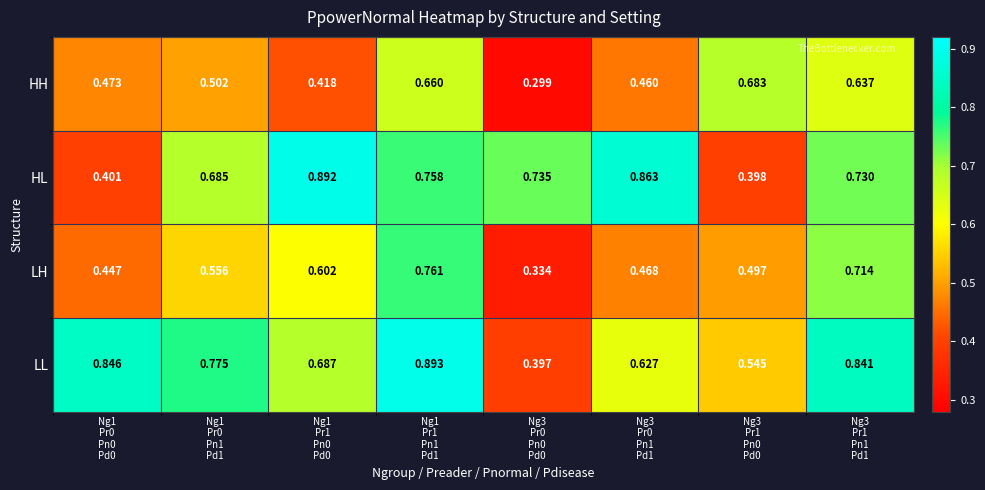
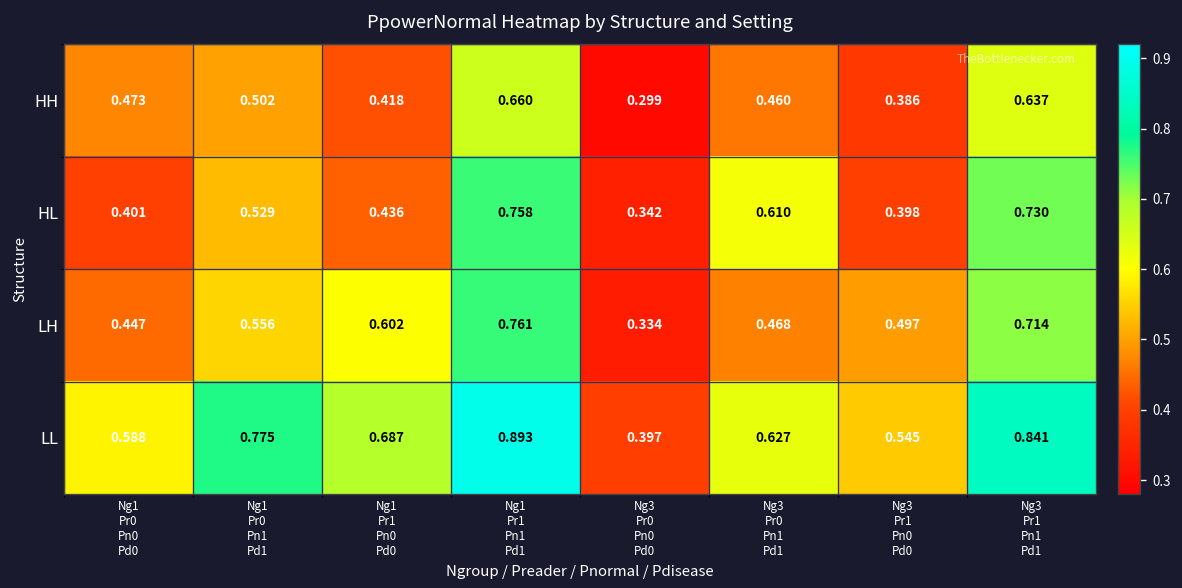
HH, Ng3 Pr1 Pn0 Pd0: 0.683 -> 0.386
HL, Ng1 Pr0 Pn1 Pd1: 0.685 -> 0.529
HL, Ng1 Pr1 Pn0 Pd0: 0.892 -> 0.436
HL, Ng3 Pr0 Pn0 Pd0: 0.735 -> 0.342
HL, Ng3 Pr0 Pn1 Pd1: 0.863 -> 0.610
LL, Ng1 Pr0 Pn0 Pd0: 0.846 -> 0.588
